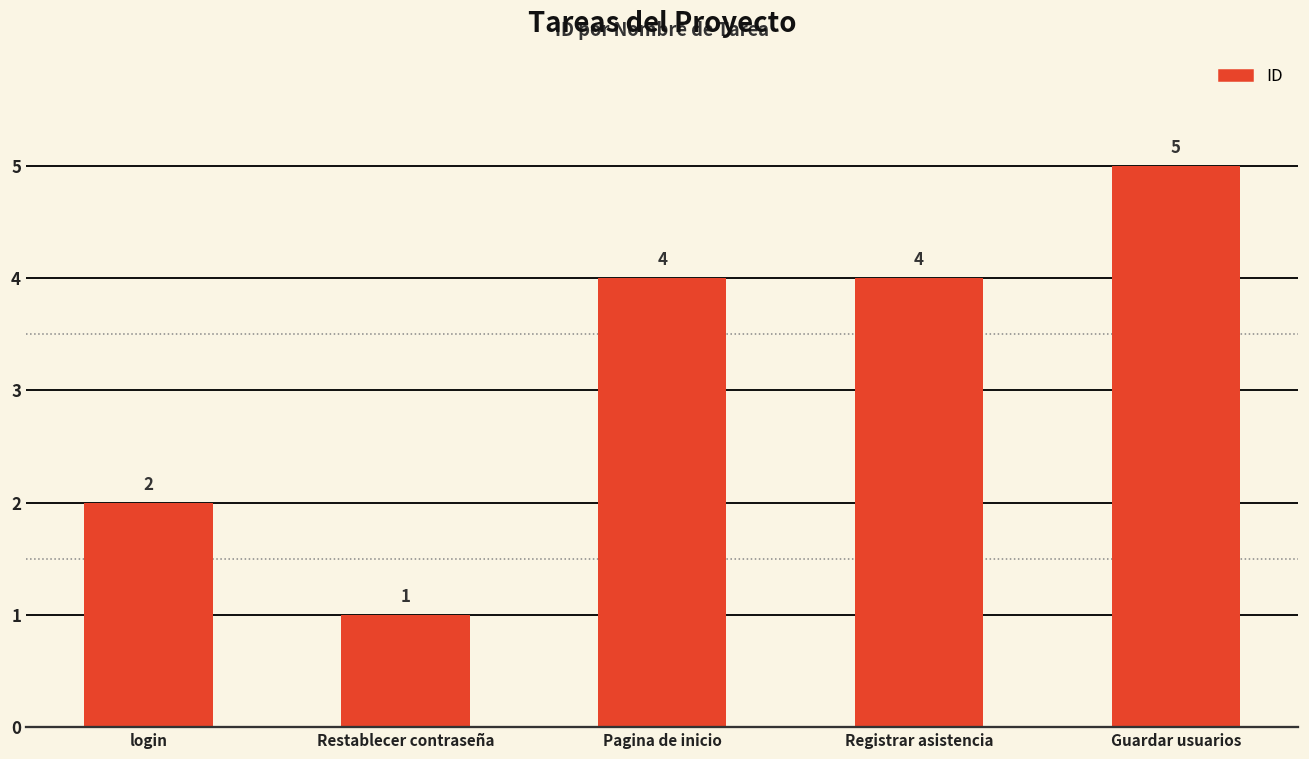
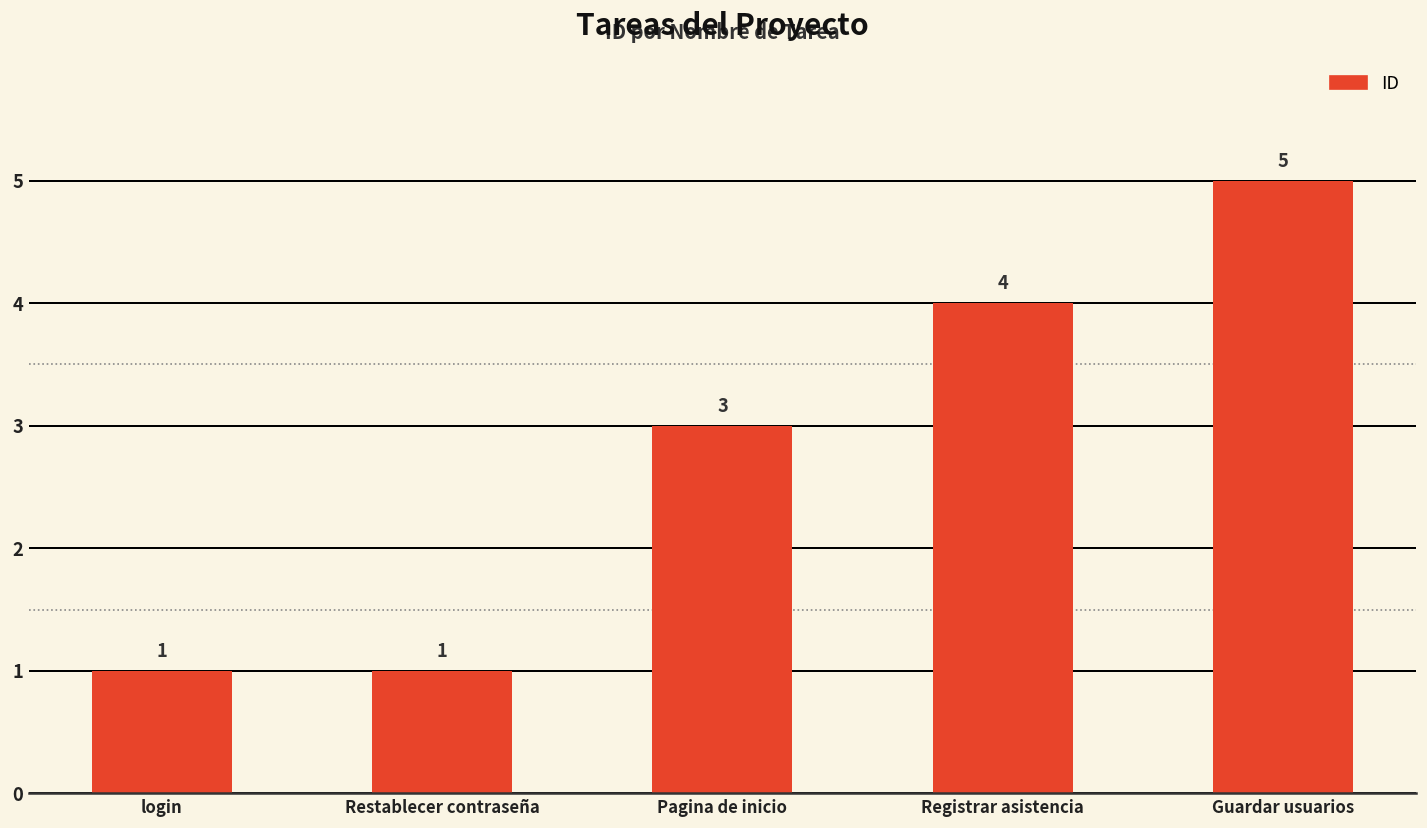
login: 2 -> 1
Pagina de inicio: 4 -> 3
